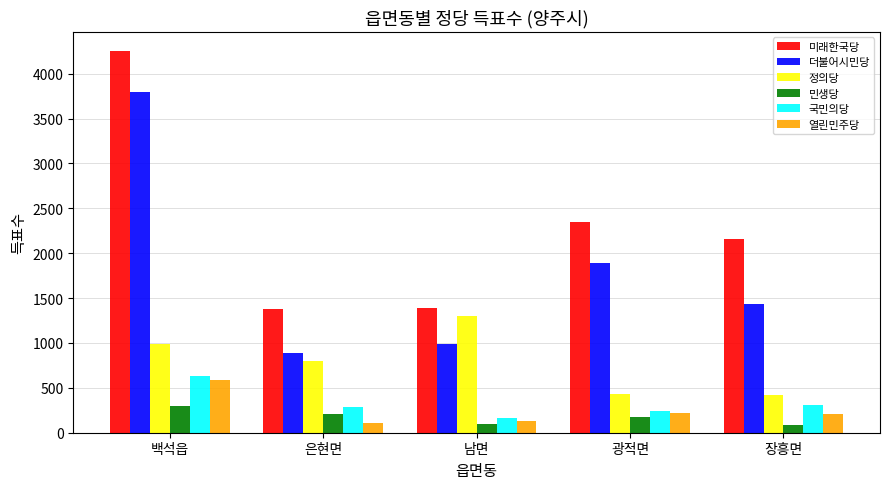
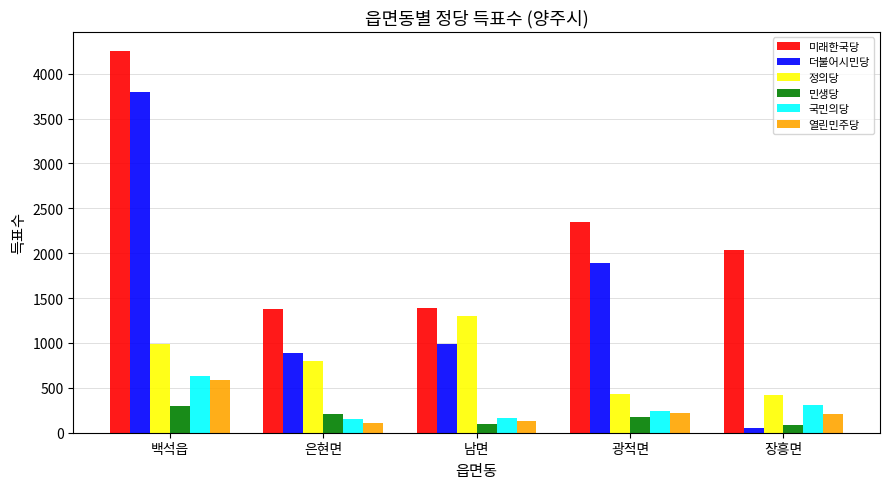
국민의당, 은현면: 300 -> 200
미래한국당, 장흥면: 2200 -> 2000
더불어시민당, 장흥면: 1400 -> 100
